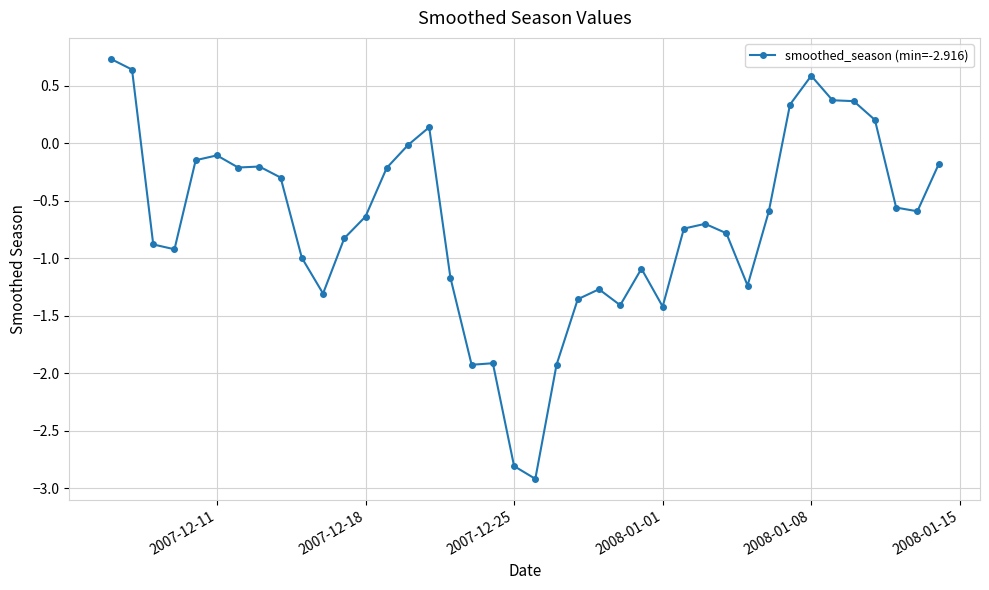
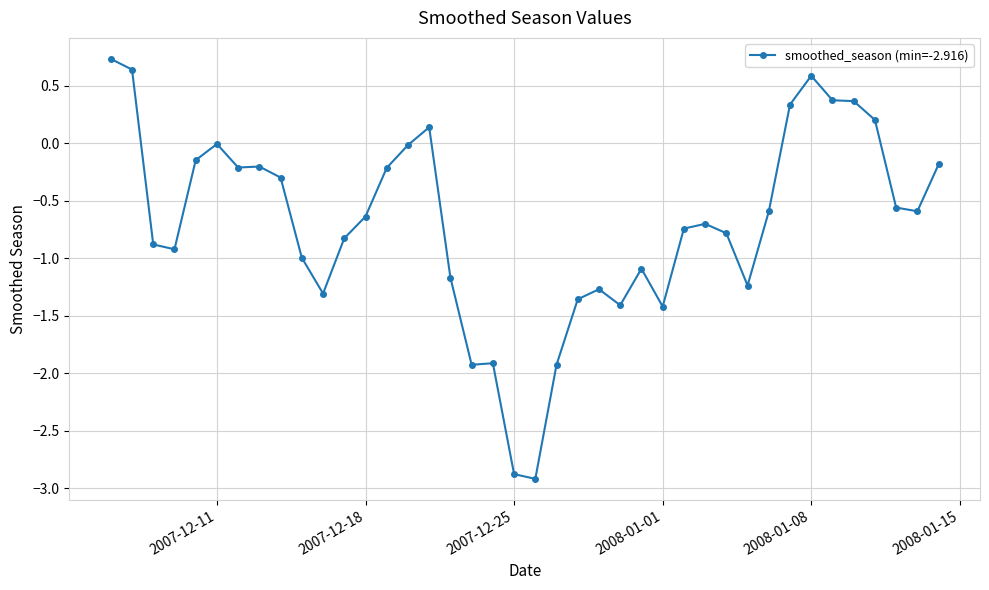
2007-12-11: -0.10 -> 0.00
2007-12-25: -2.81 -> -2.88
